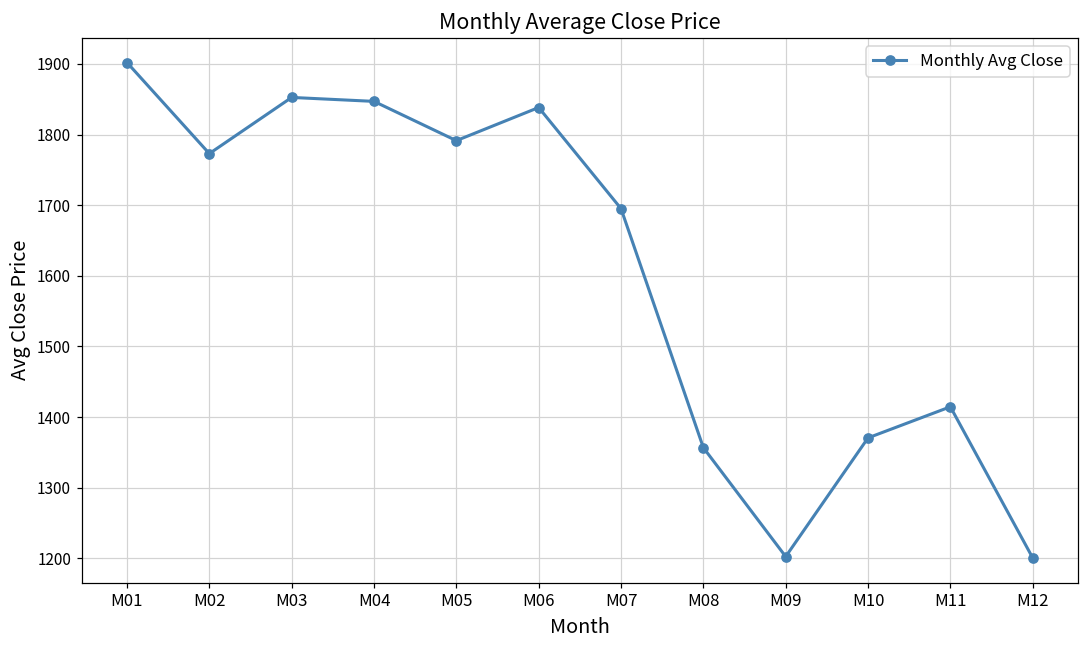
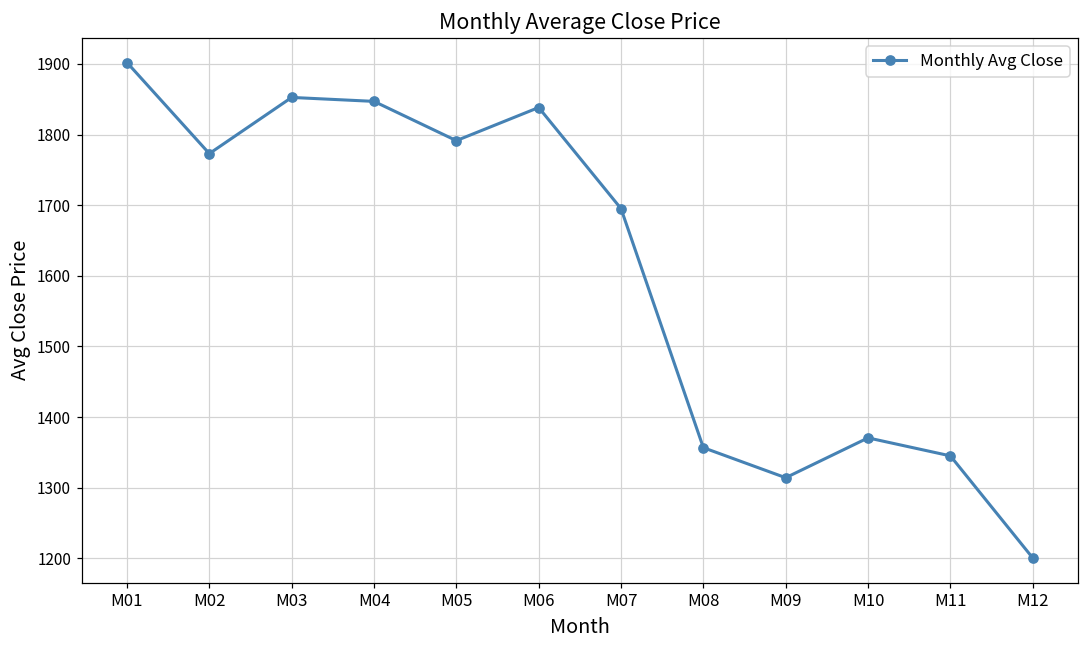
M09: 1200 -> 1310
M11: 1410 -> 1350
